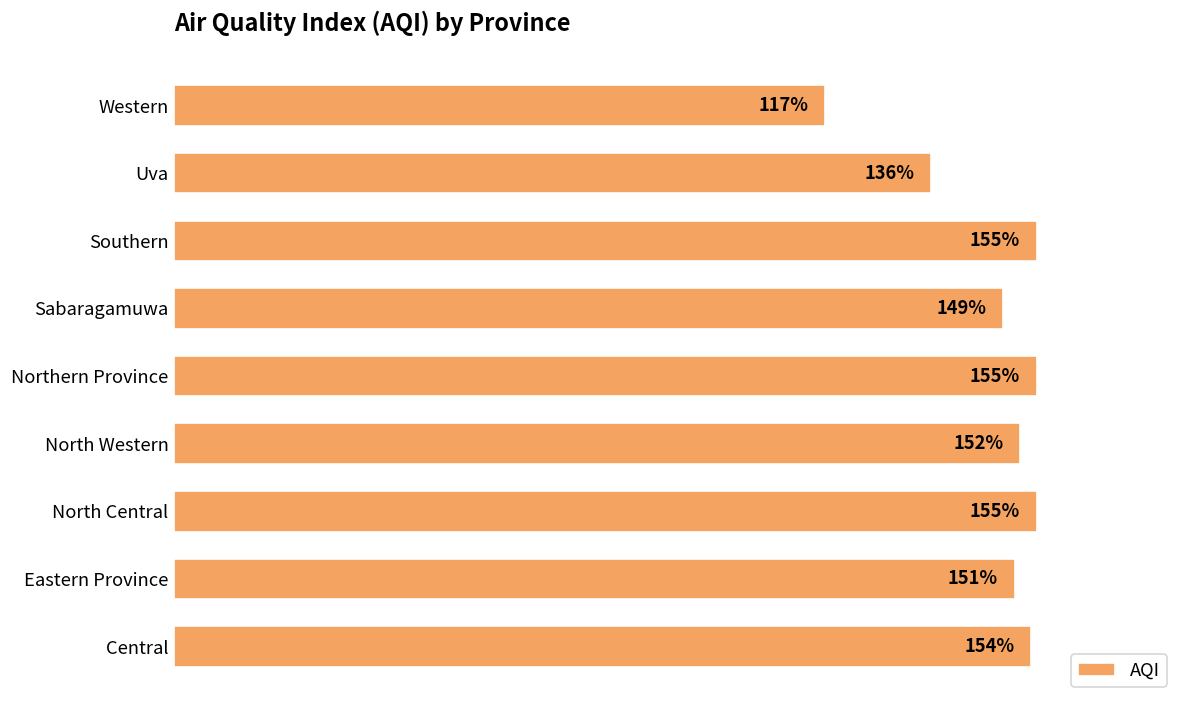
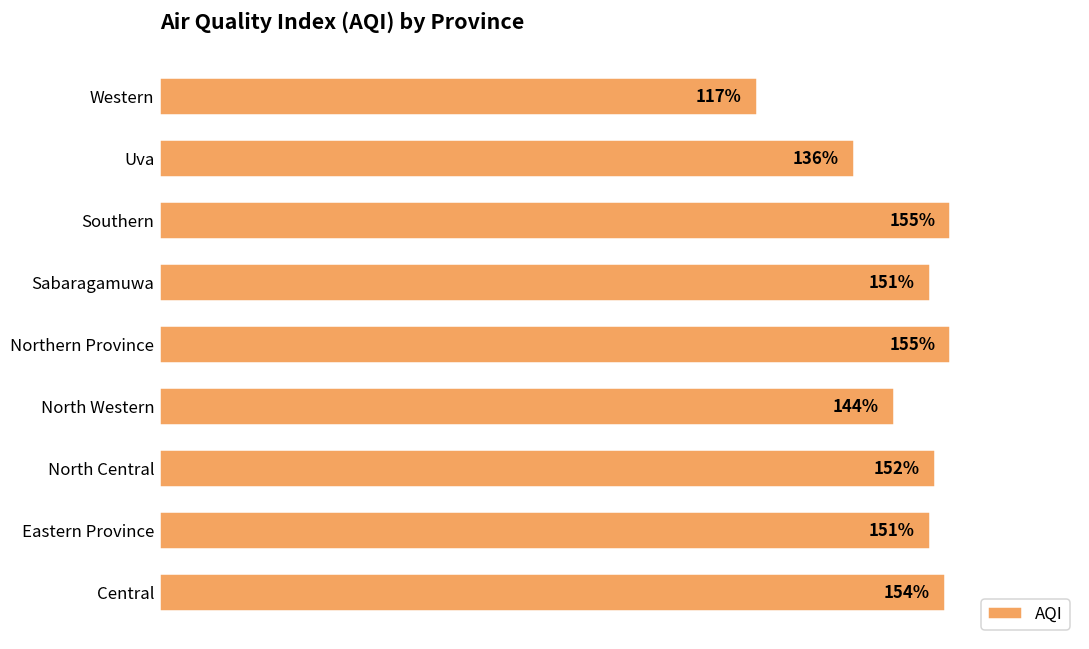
Sabaragamuwa: 149% -> 151%
North Western: 152% -> 144%
North Central: 155% -> 152%
